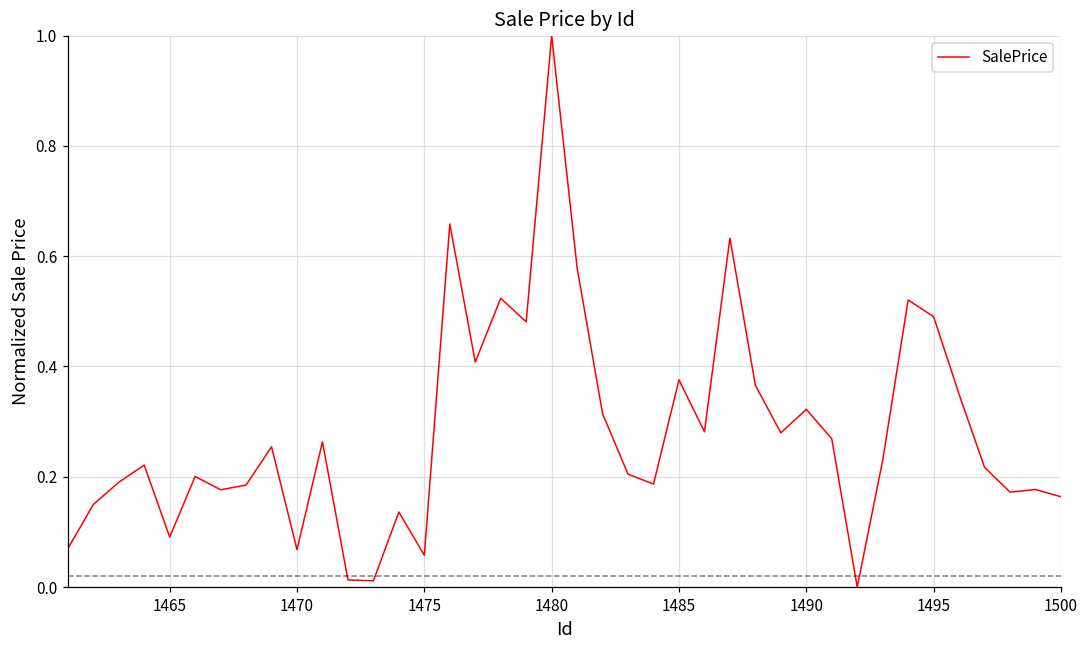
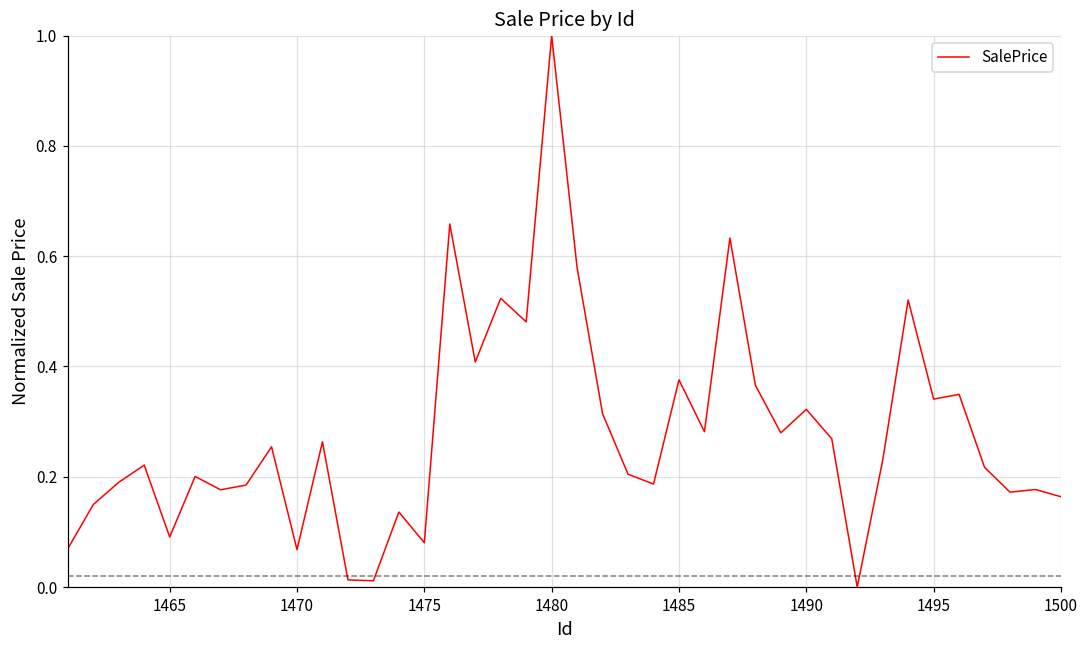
1475: 0.06 -> 0.08
1495: 0.49 -> 0.34
